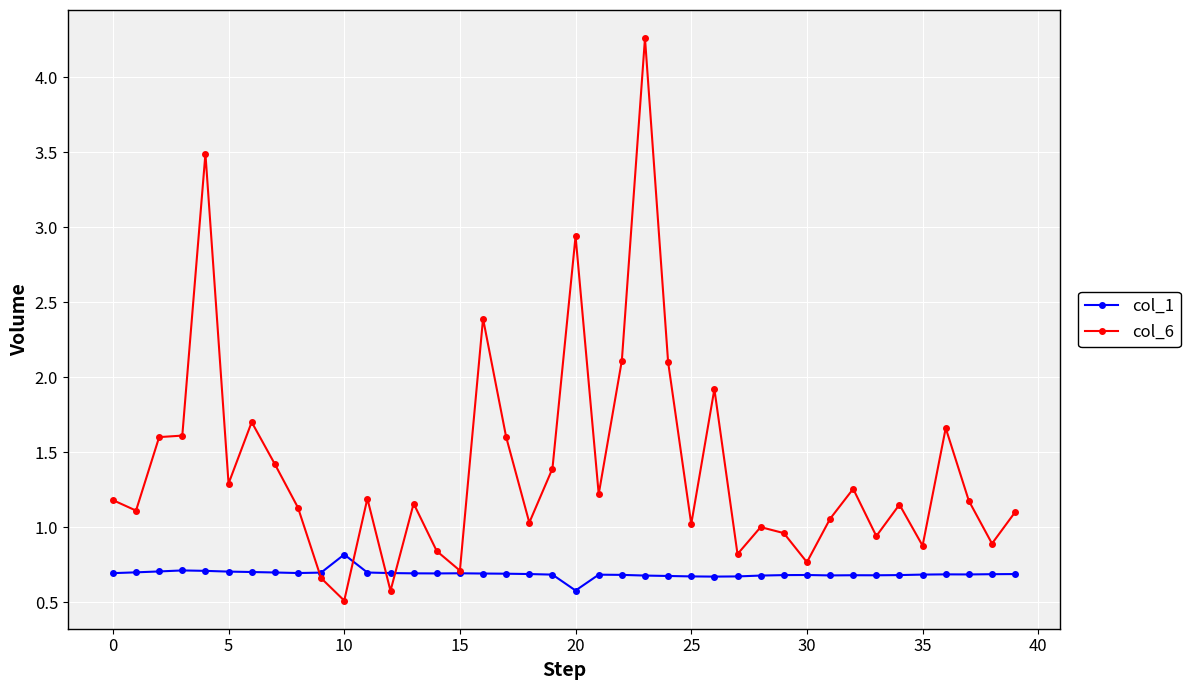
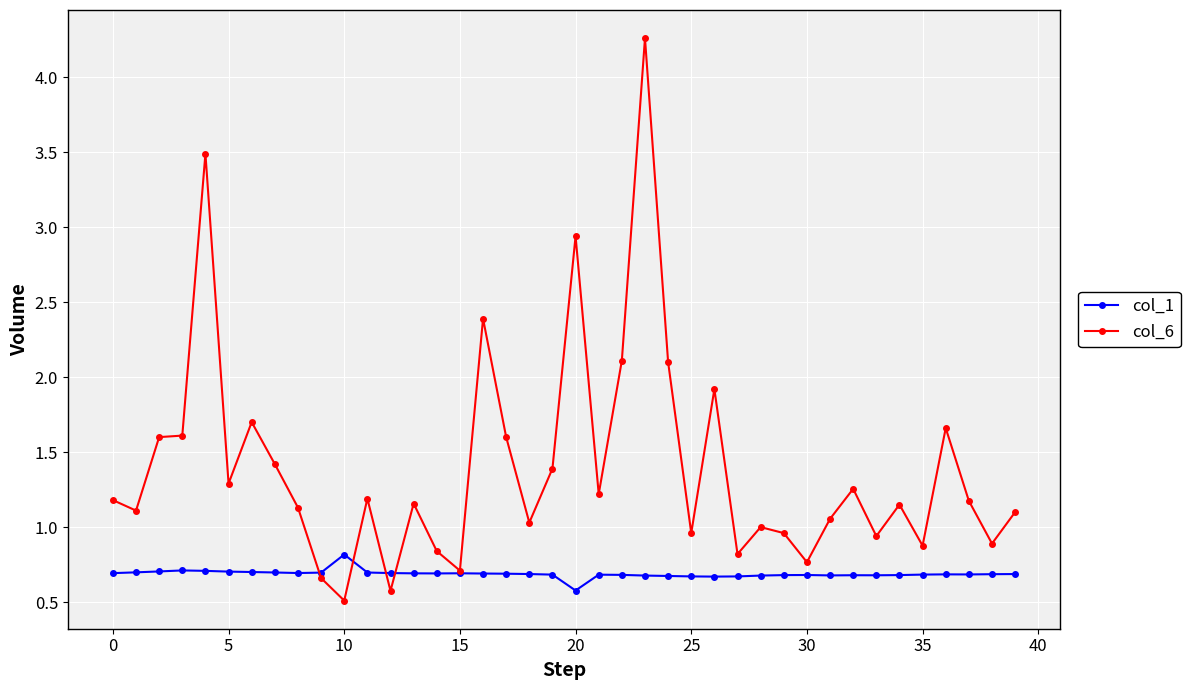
col_6, 25: 1.02 -> 0.96
